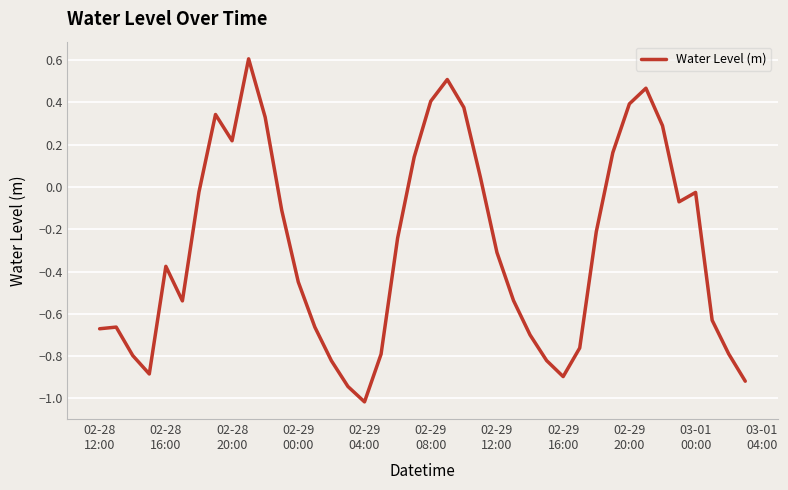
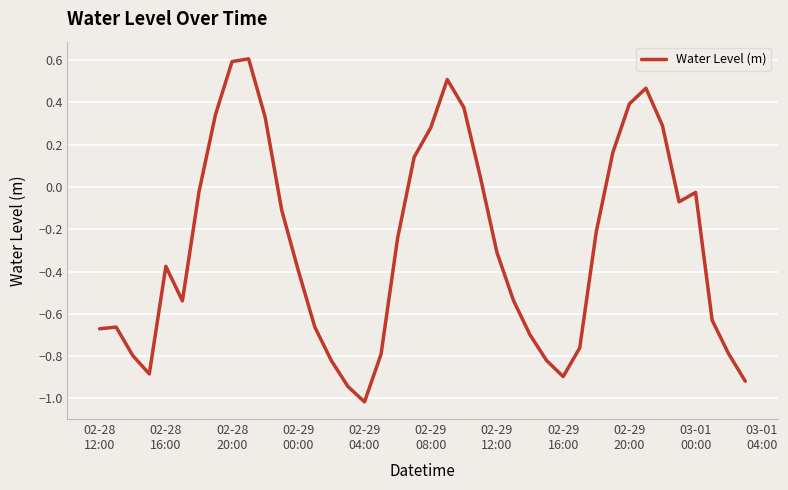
02-28 20:00: 0.22 -> 0.59
02-29 00:00: -0.45 -> -0.39
02-29 08:00: 0.41 -> 0.28
